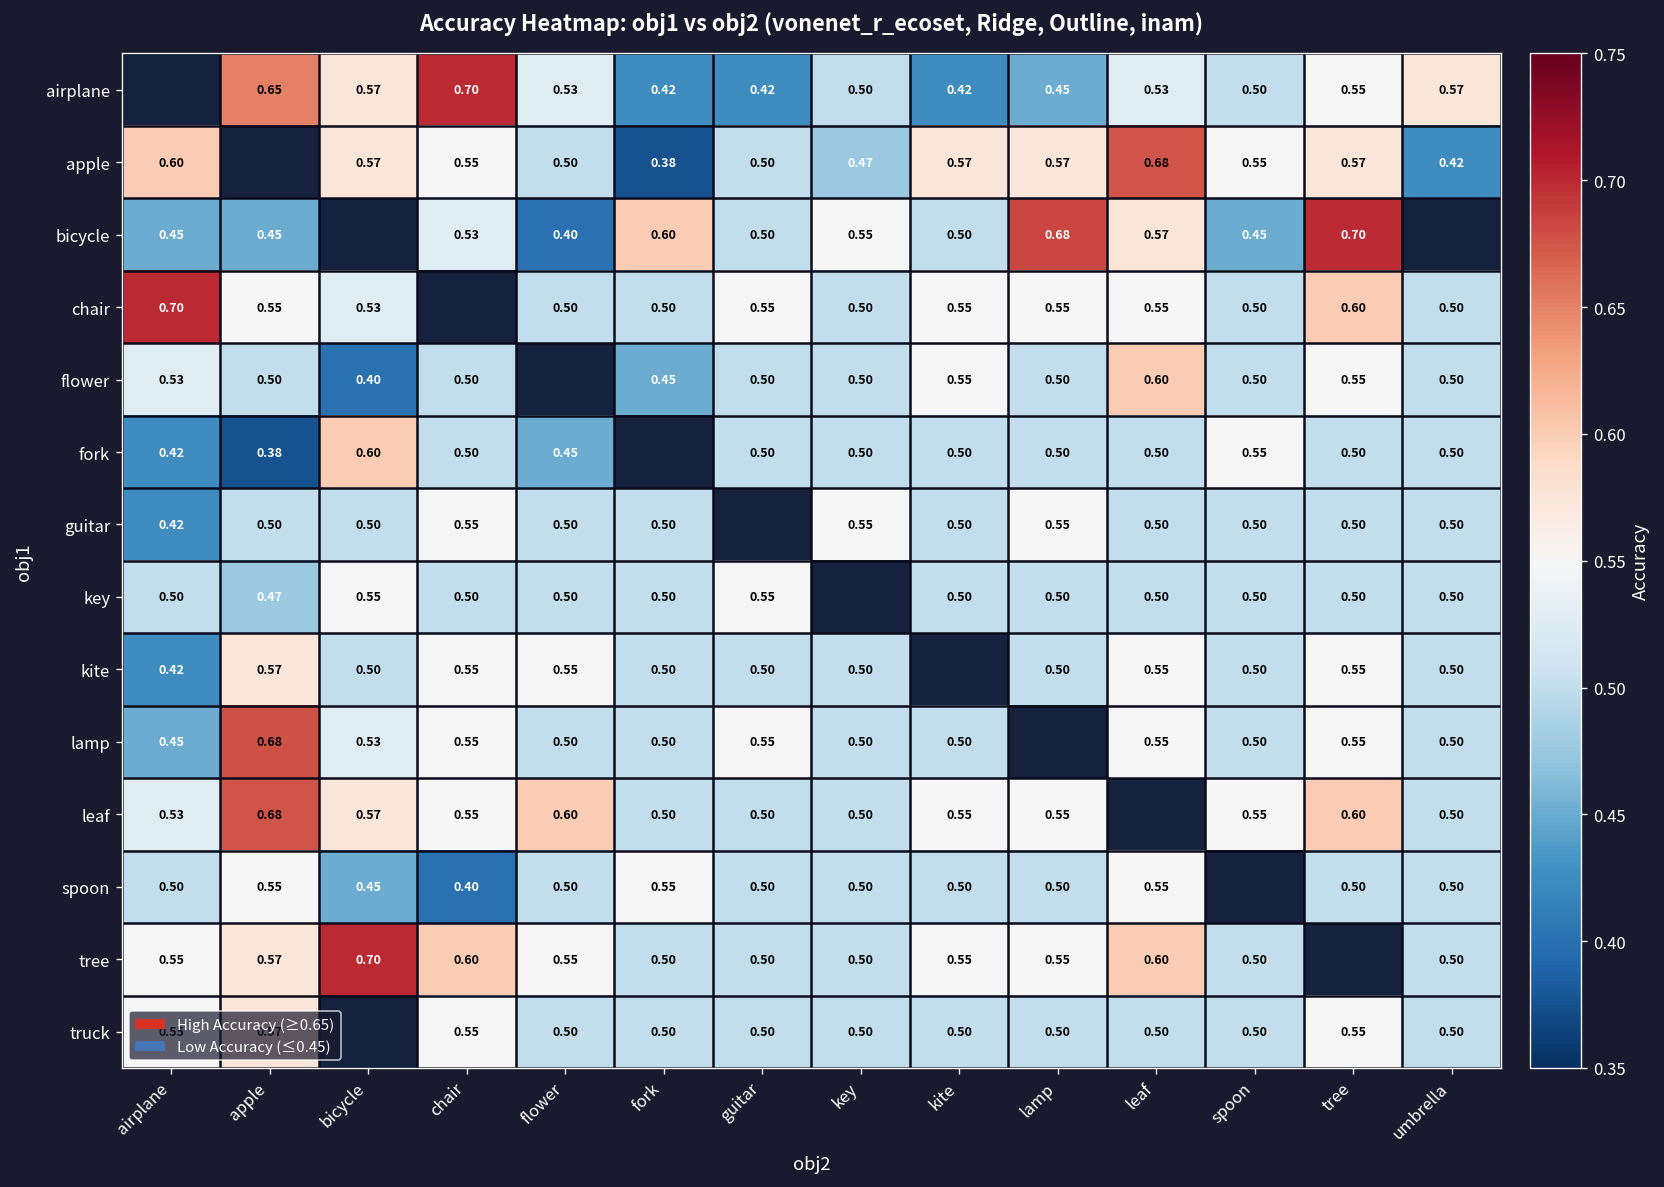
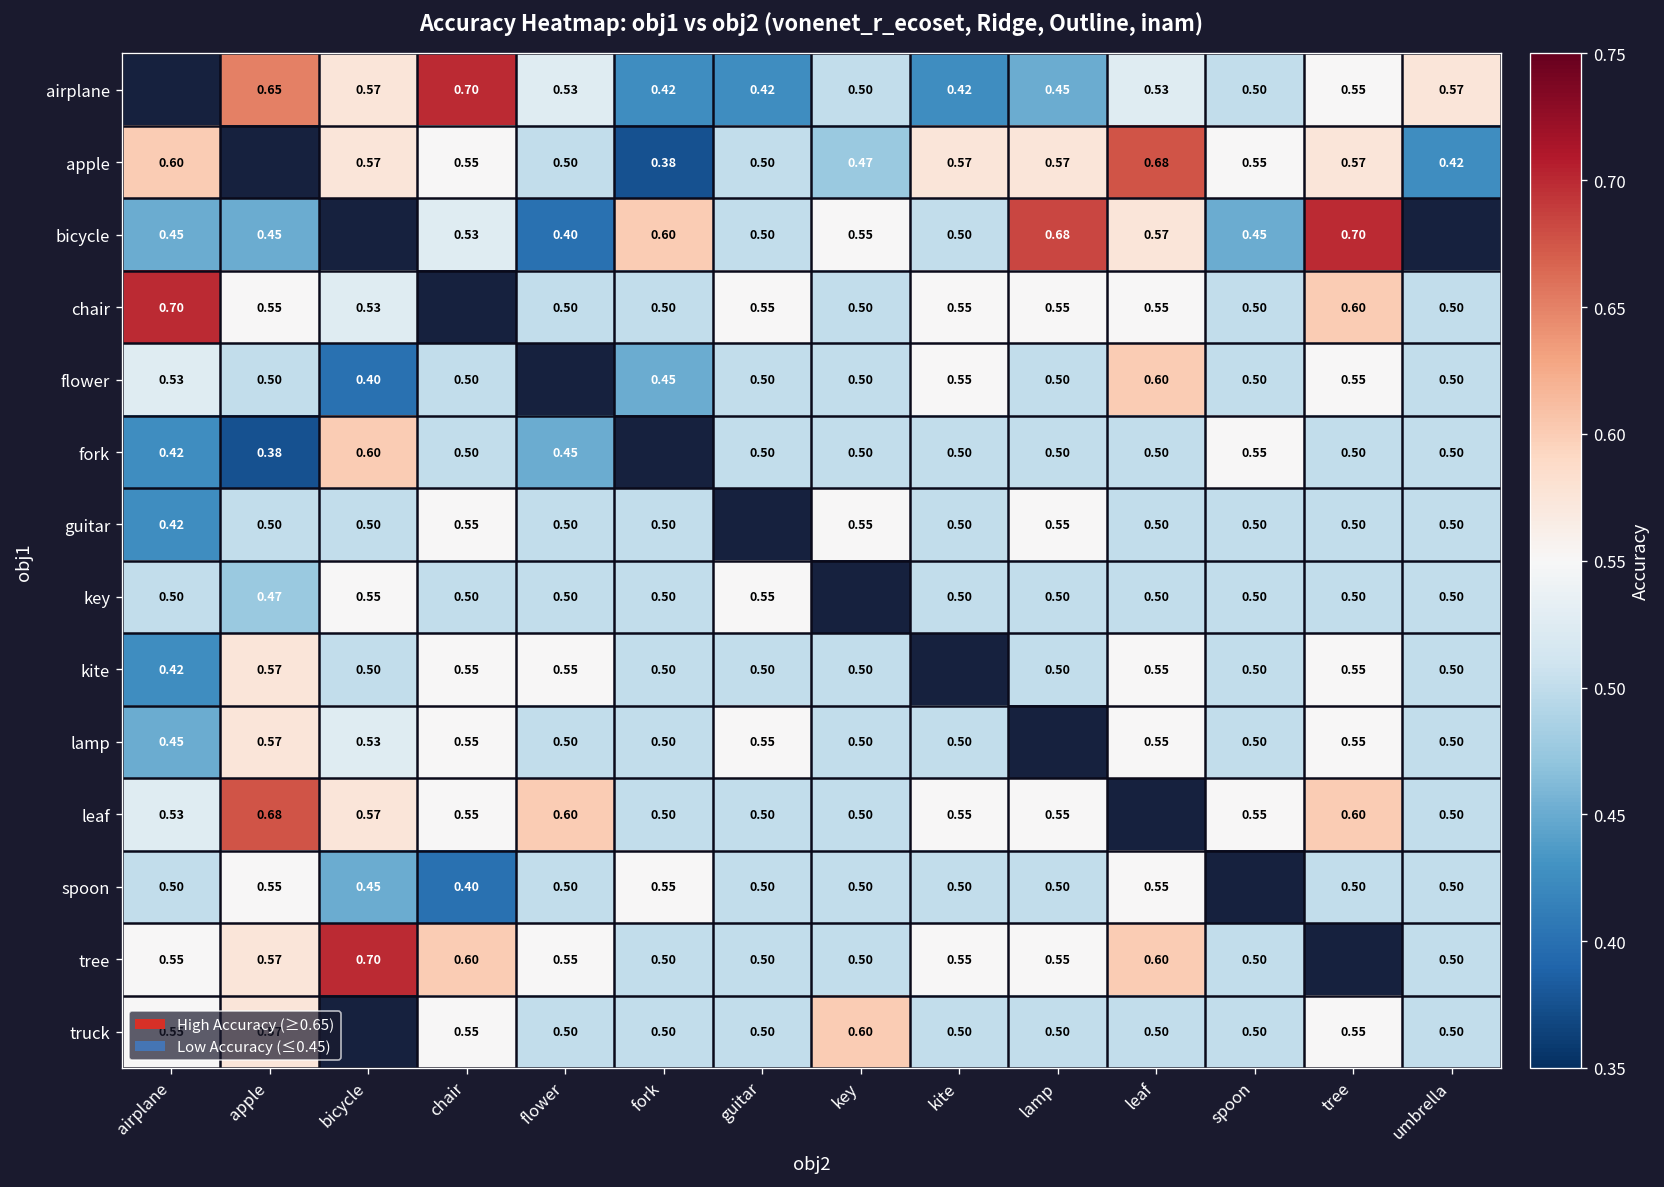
lamp, apple: 0.68 -> 0.57
truck, key: 0.50 -> 0.60
